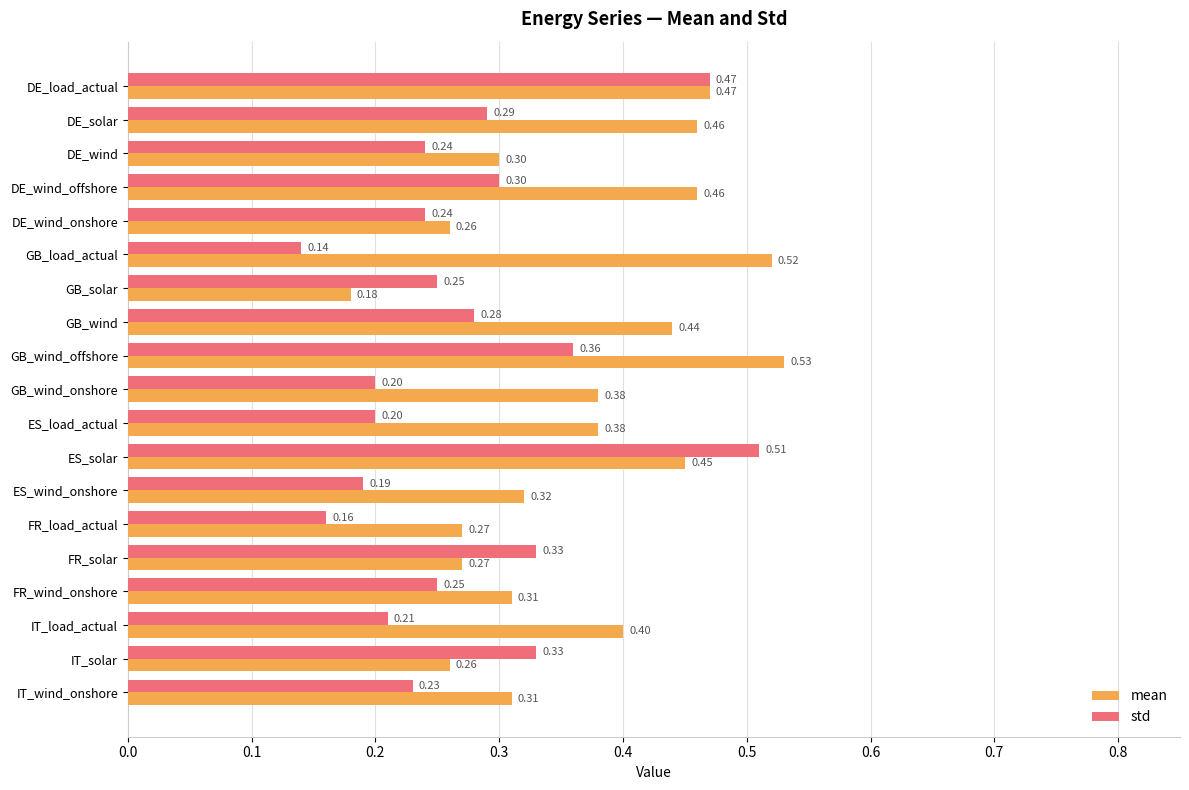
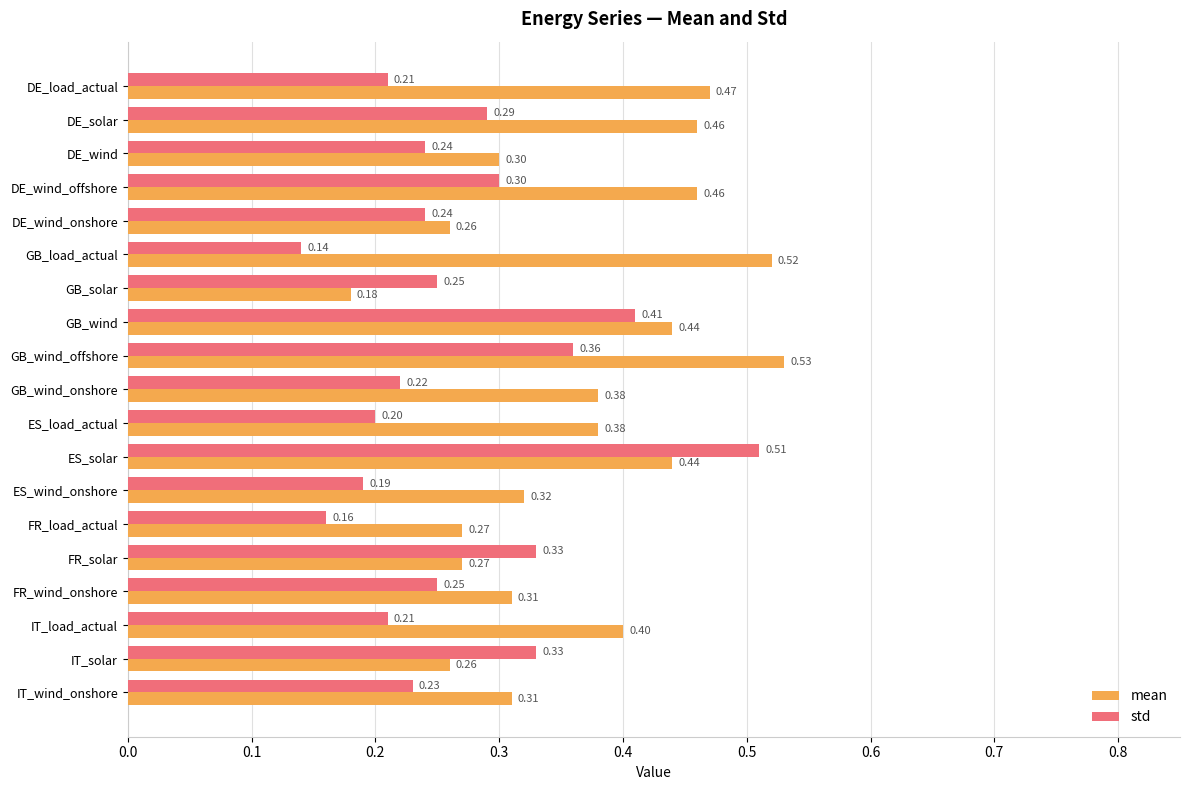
std, DE_load_actual: 0.47 -> 0.21
std, GB_wind: 0.28 -> 0.41
std, GB_wind_onshore: 0.20 -> 0.22
mean, ES_solar: 0.45 -> 0.44
